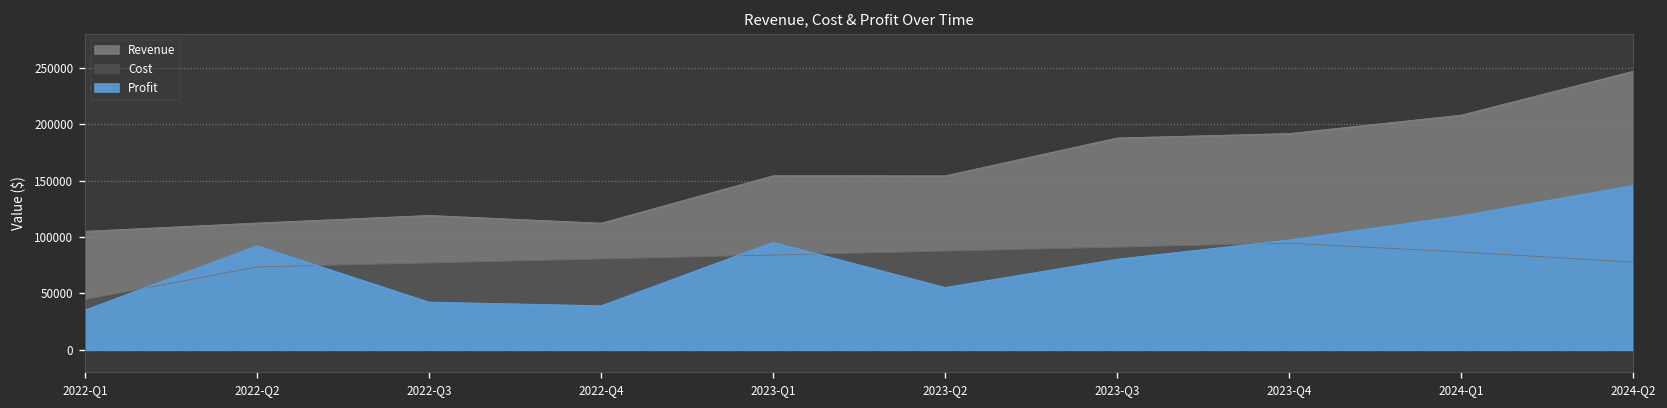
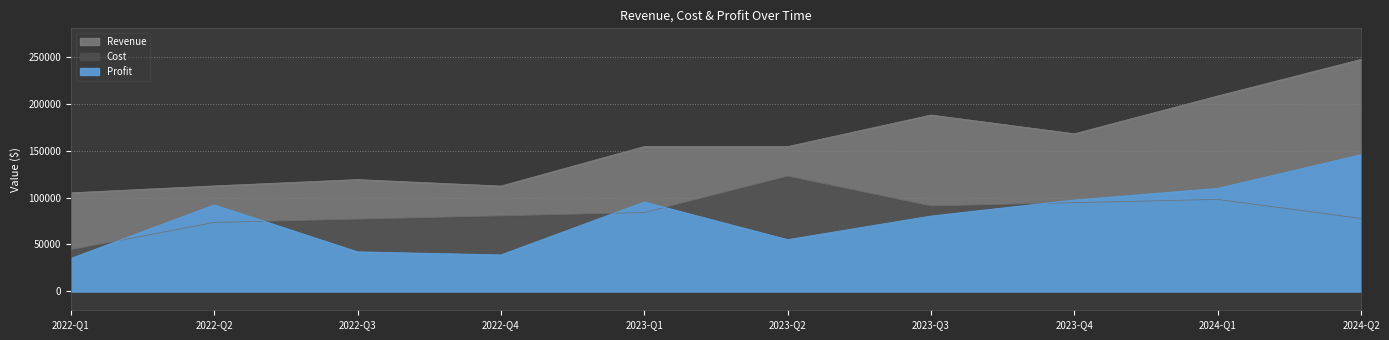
Cost, 2023-Q2: 90000 -> 120000
Revenue, 2023-Q4: 190000 -> 170000
Cost, 2024-Q1: 90000 -> 100000
Profit, 2024-Q1: 120000 -> 110000
